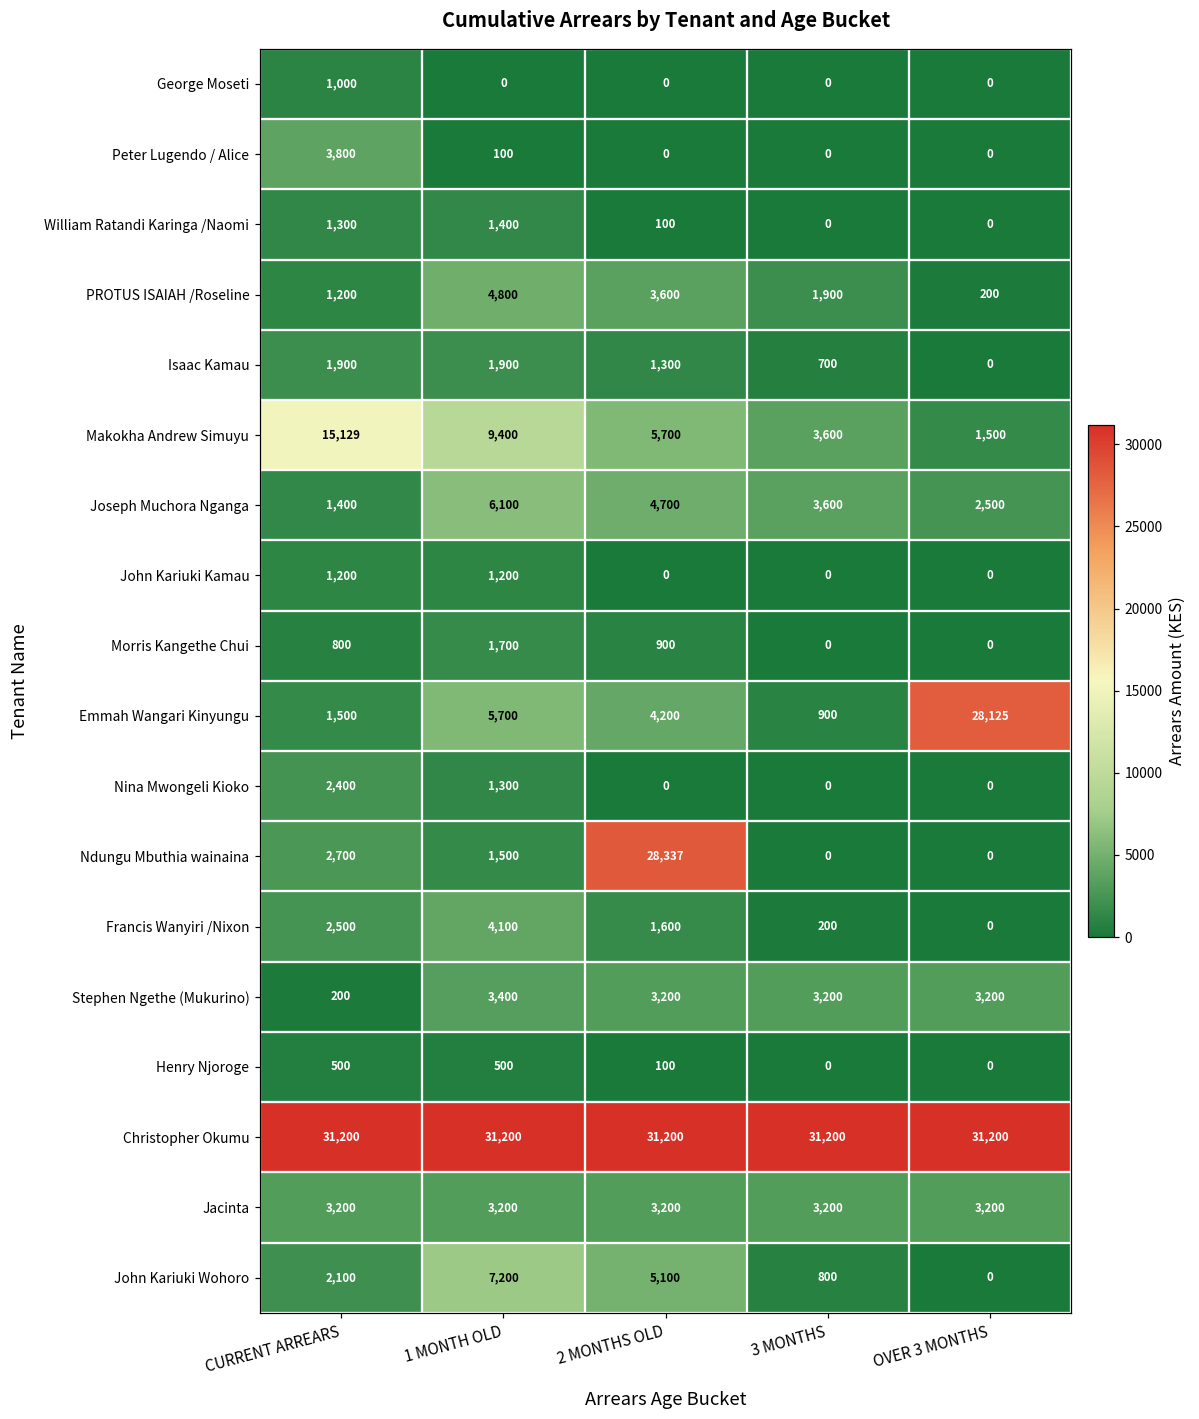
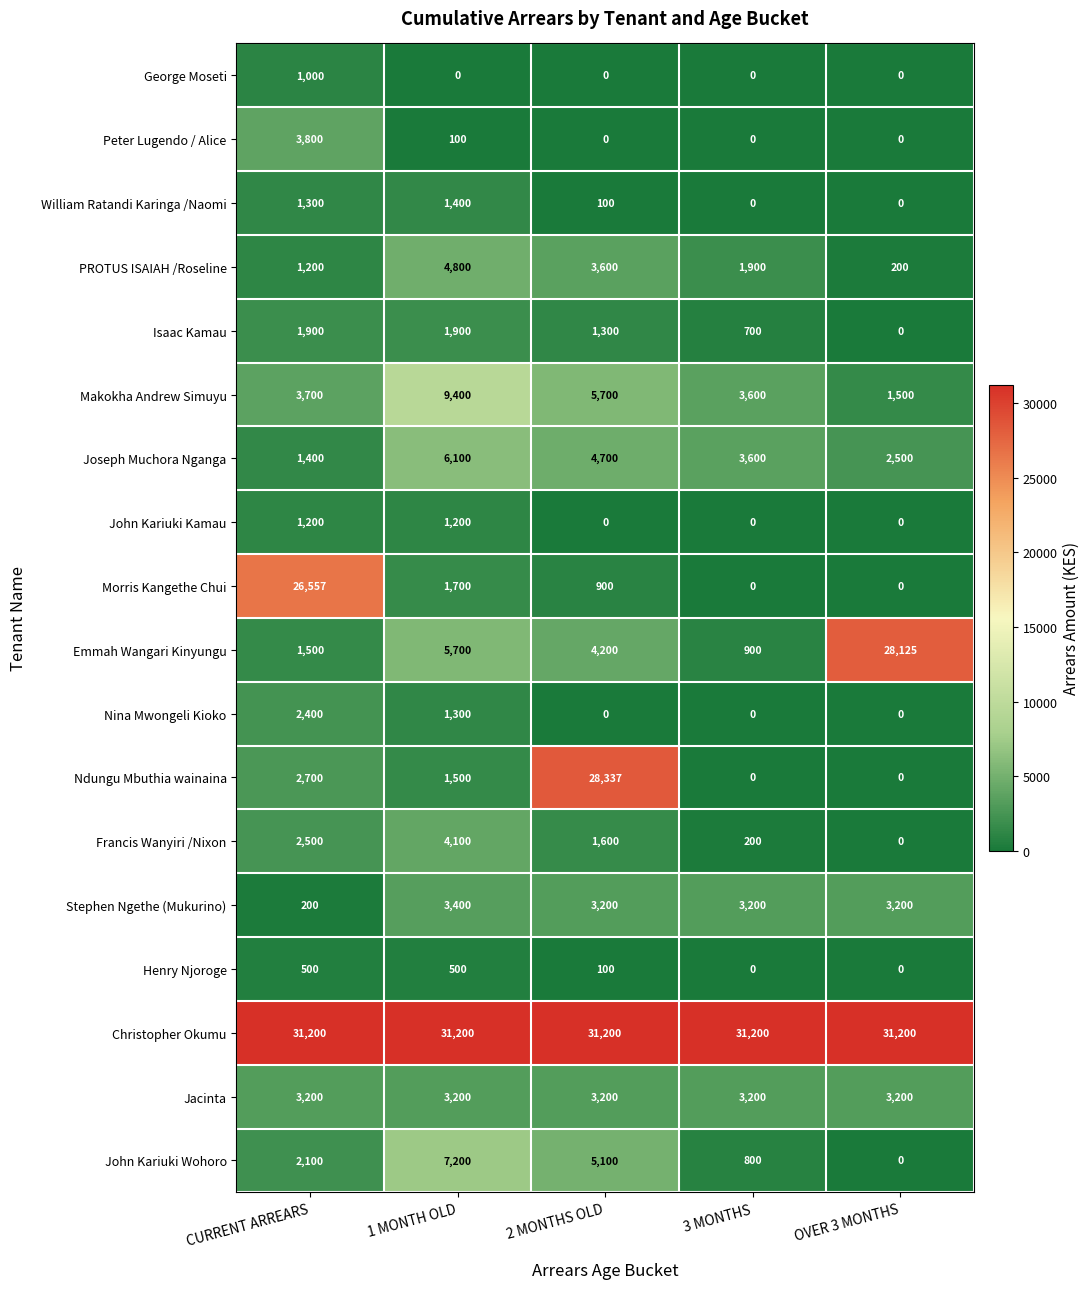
Makokha Andrew Simuyu, CURRENT ARREARS: 15,129 -> 3,700
Morris Kangethe Chui, CURRENT ARREARS: 800 -> 26,557
